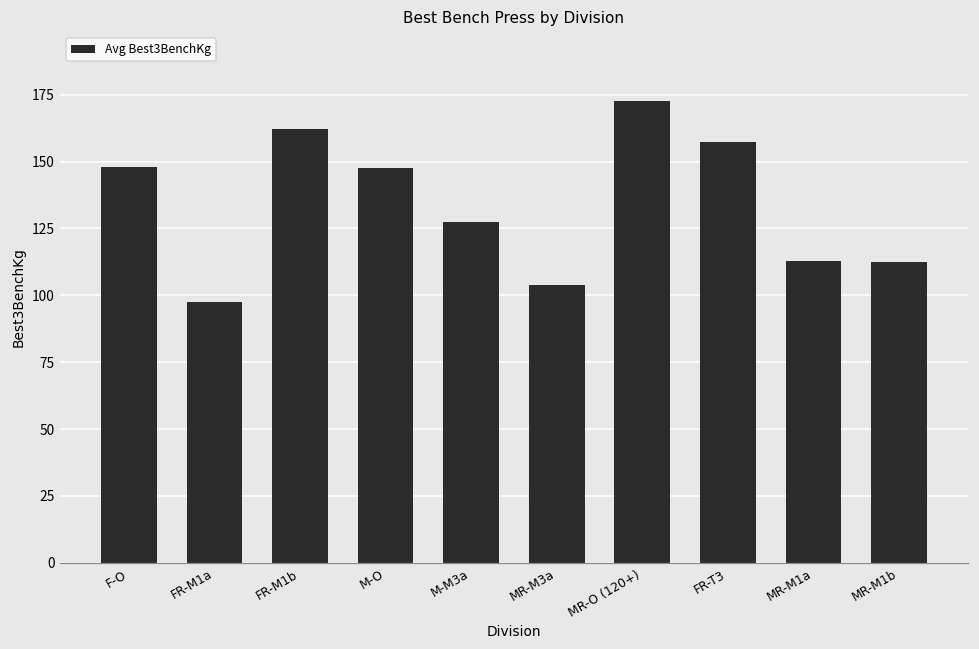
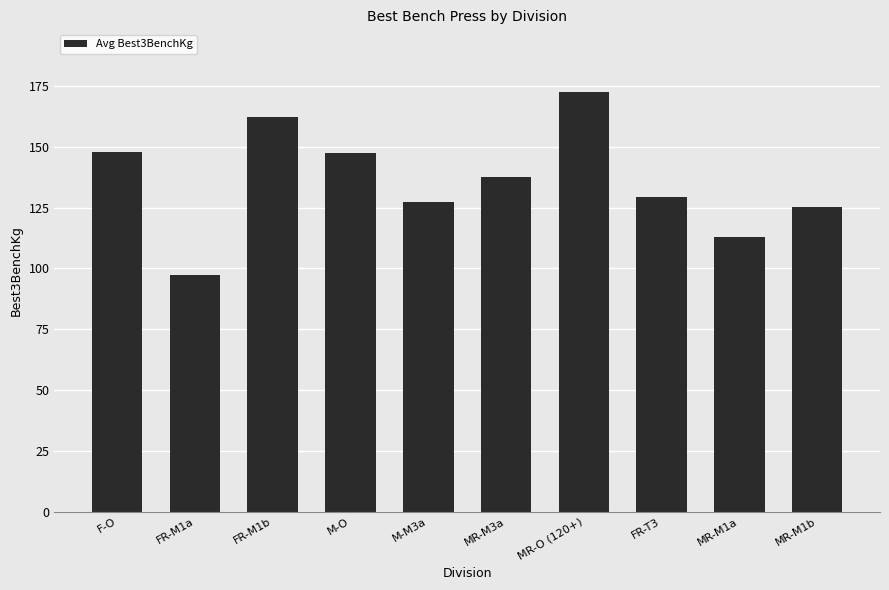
MR-M3a: 104 -> 138
FR-T3: 158 -> 130
MR-M1b: 113 -> 126
